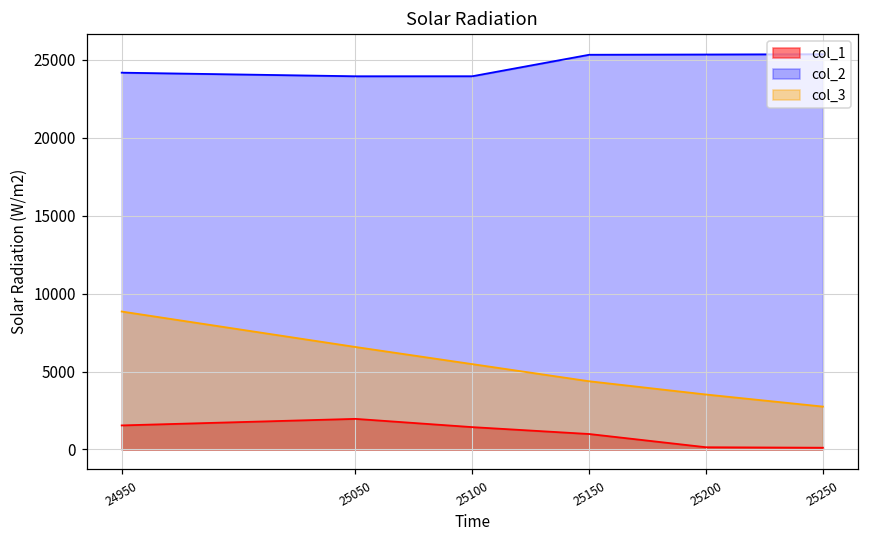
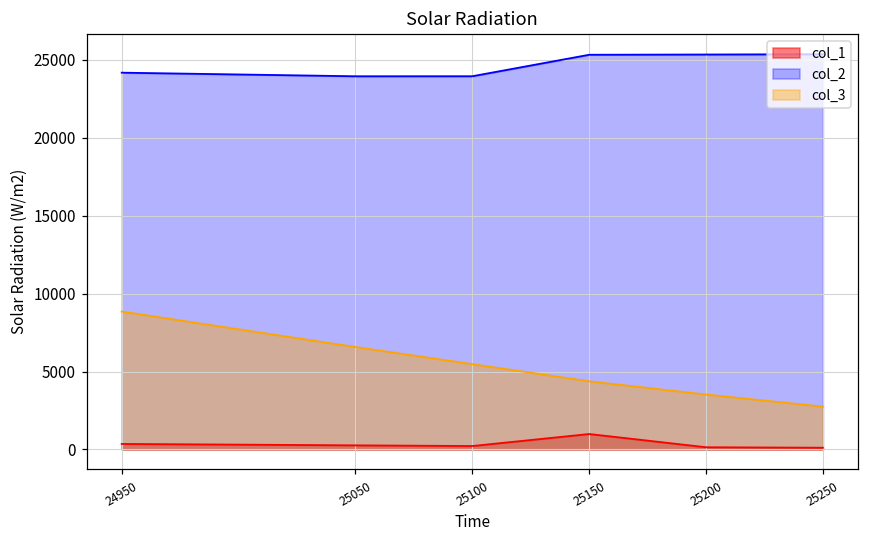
col_1, 24950: 1500 -> 400
col_1, 25050: 2000 -> 300
col_1, 25100: 1400 -> 200
